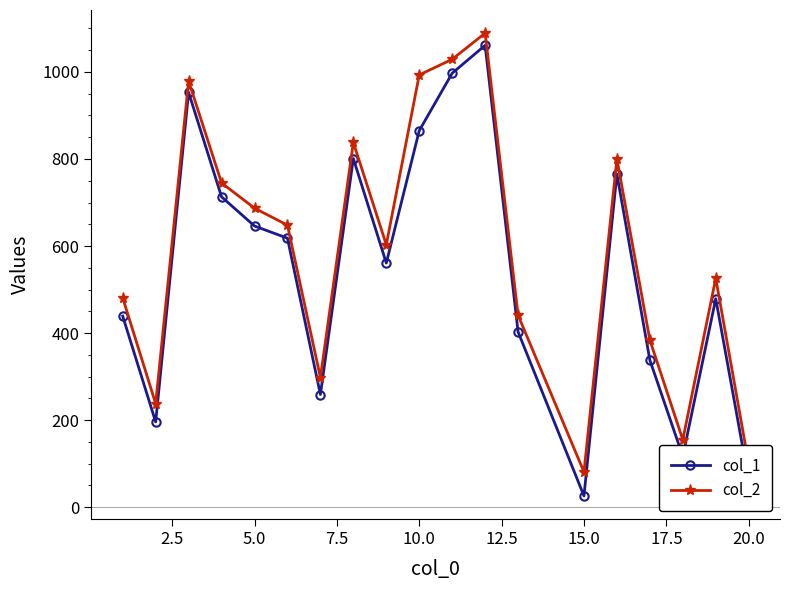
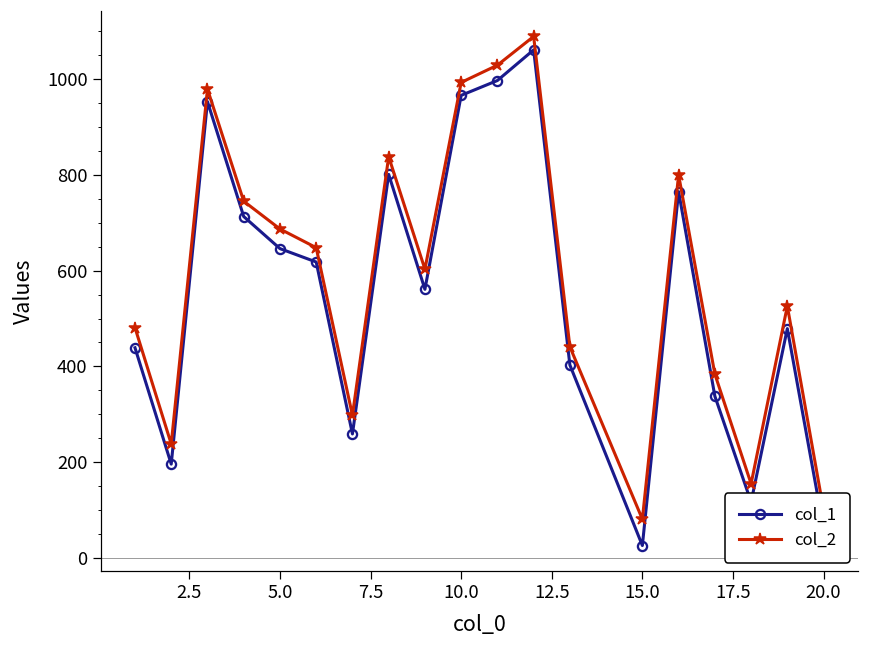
col_1, 10.0: 870 -> 970
